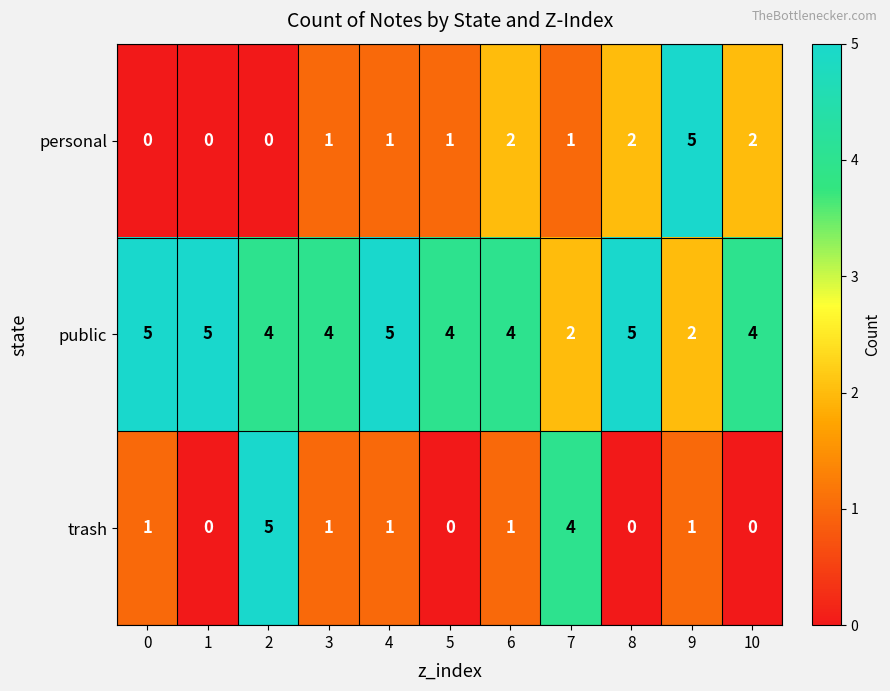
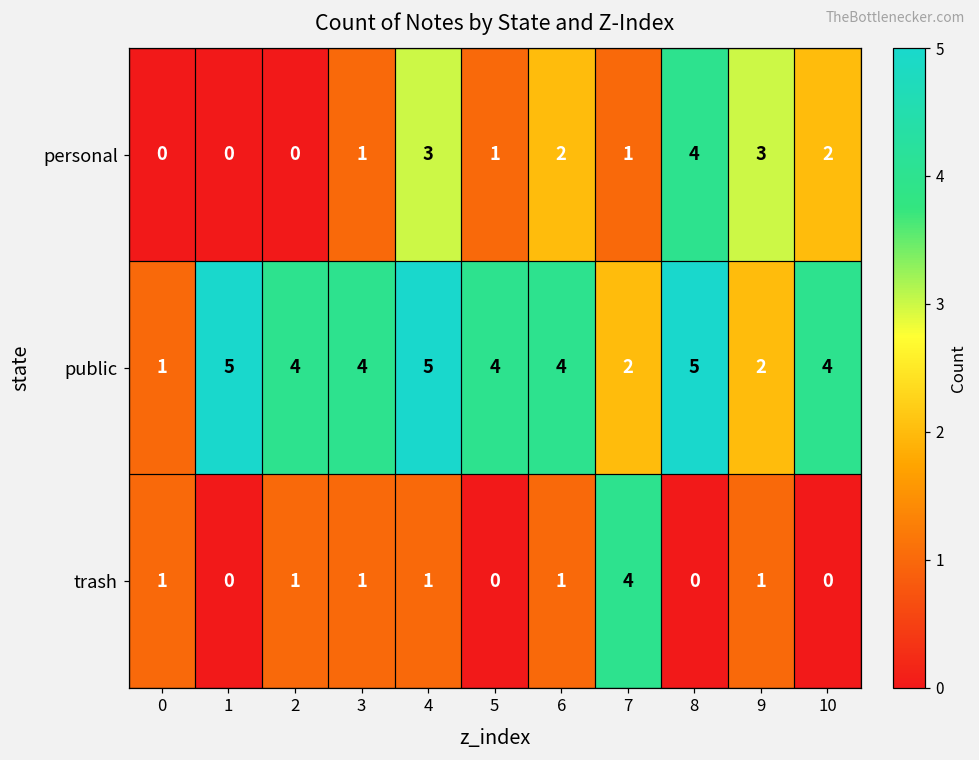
personal, 4: 1 -> 3
personal, 8: 2 -> 4
personal, 9: 5 -> 3
public, 0: 5 -> 1
trash, 2: 5 -> 1
